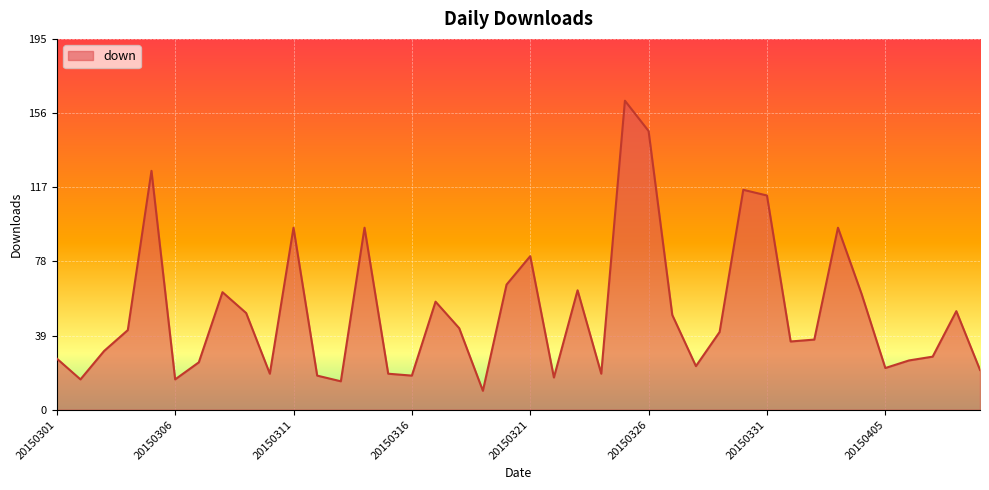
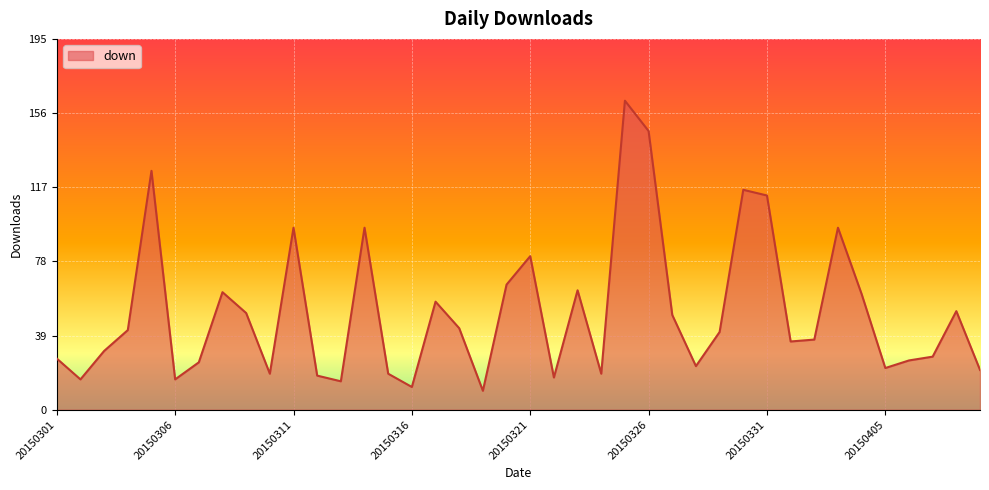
20150316: 18 -> 12
